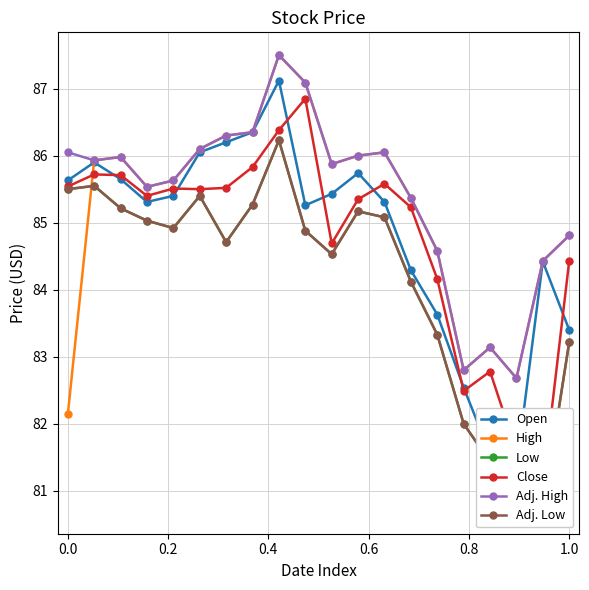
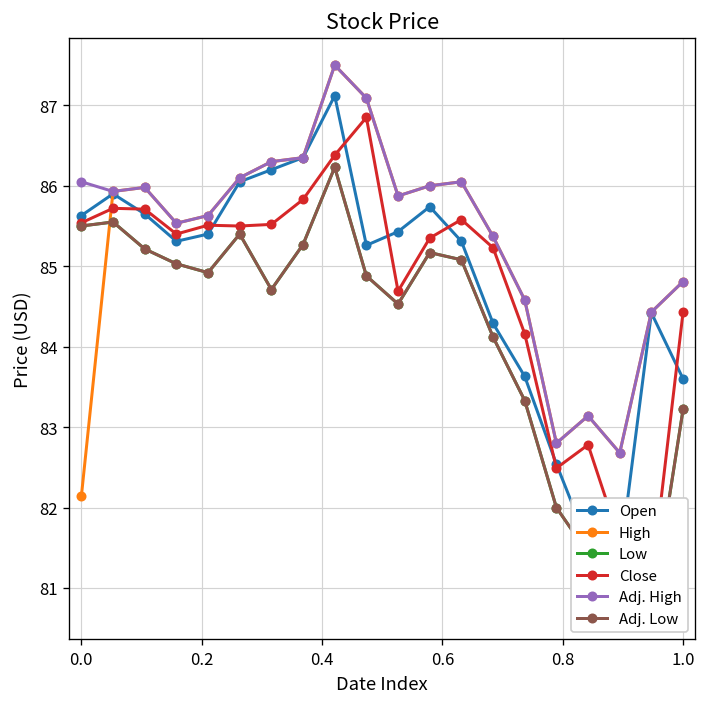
Open, 1.0: 83.4 -> 83.6
